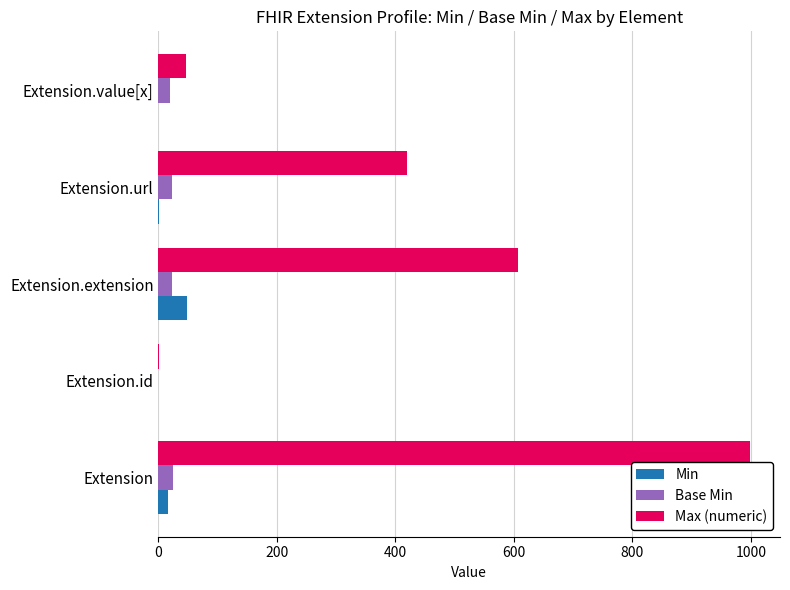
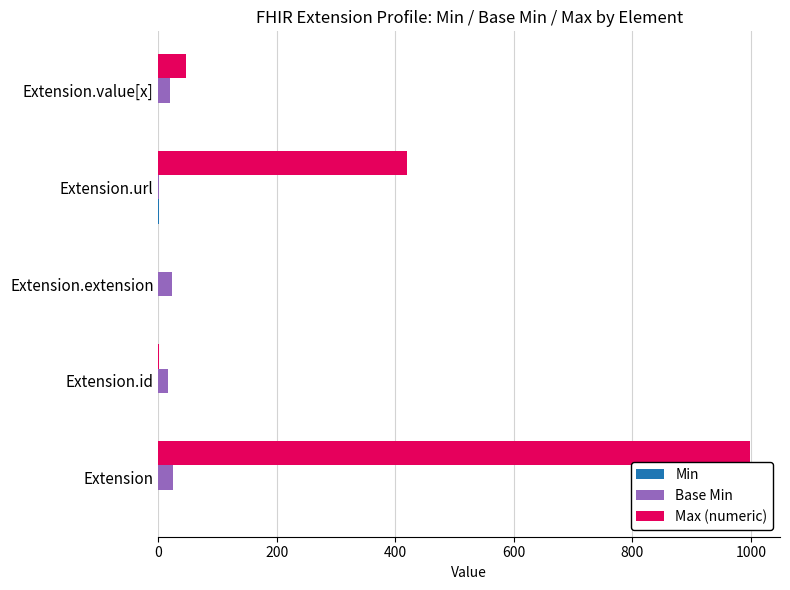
Base Min, Extension.url: 20 -> 0
Max (numeric), Extension.extension: 610 -> 0
Min, Extension.extension: 50 -> 0
Base Min, Extension.id: 0 -> 20
Min, Extension: 20 -> 0
